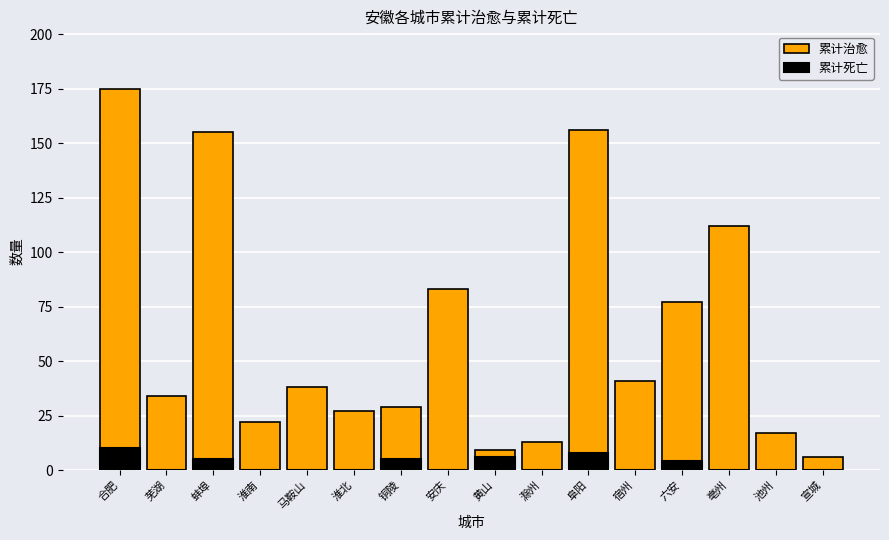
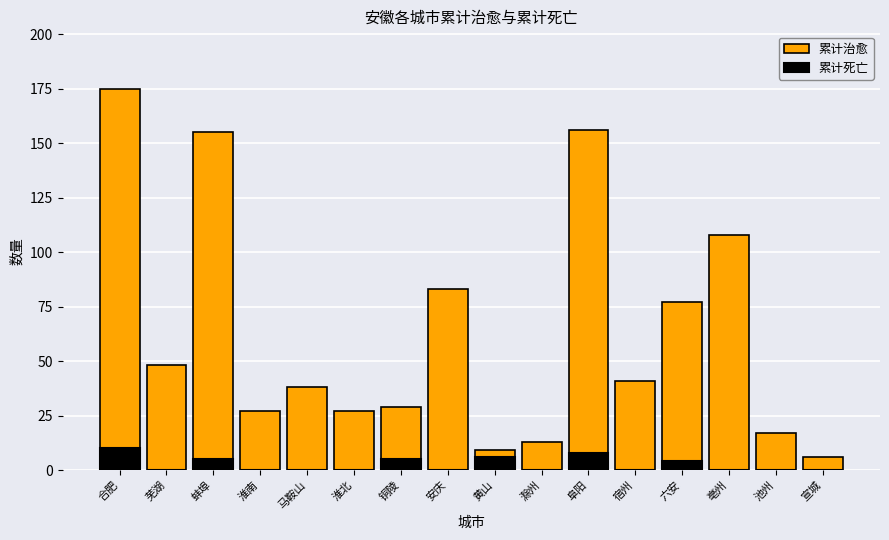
累计治愈, 芜湖: 34 -> 48
累计治愈, 淮南: 22 -> 27
累计治愈, 亳州: 112 -> 108
